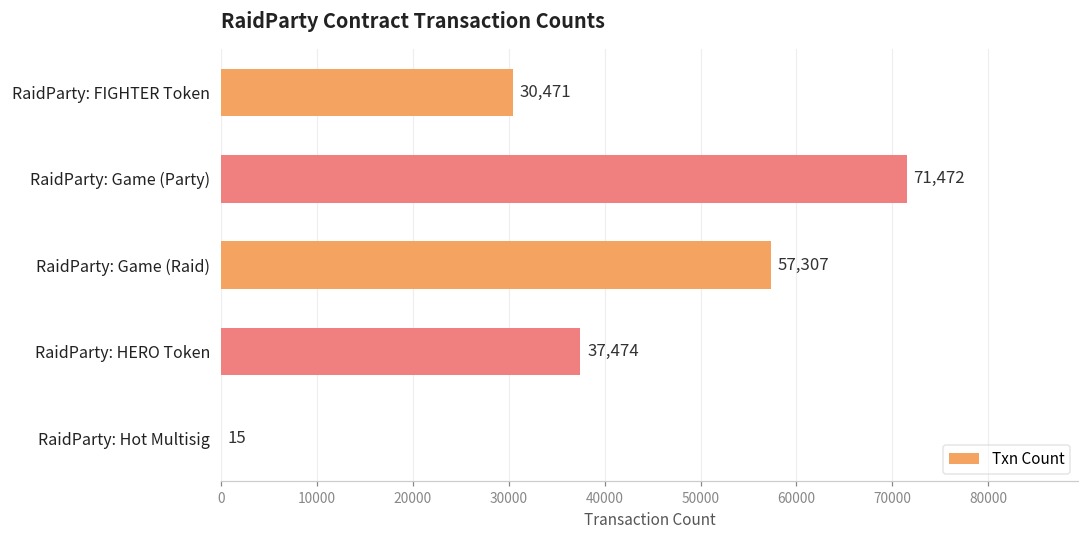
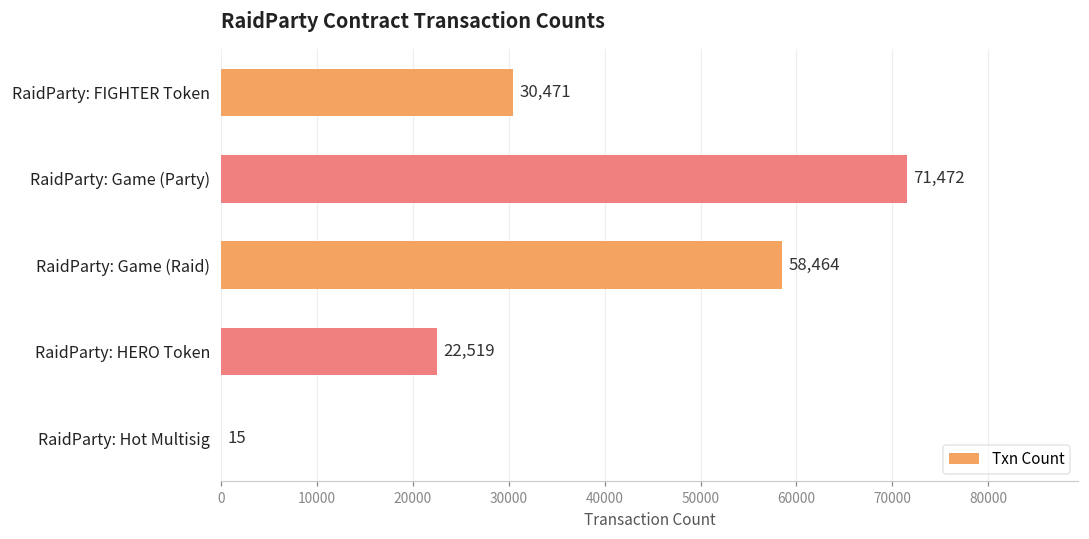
RaidParty: Game (Raid): 57,307 -> 58,464
RaidParty: HERO Token: 37,474 -> 22,519
